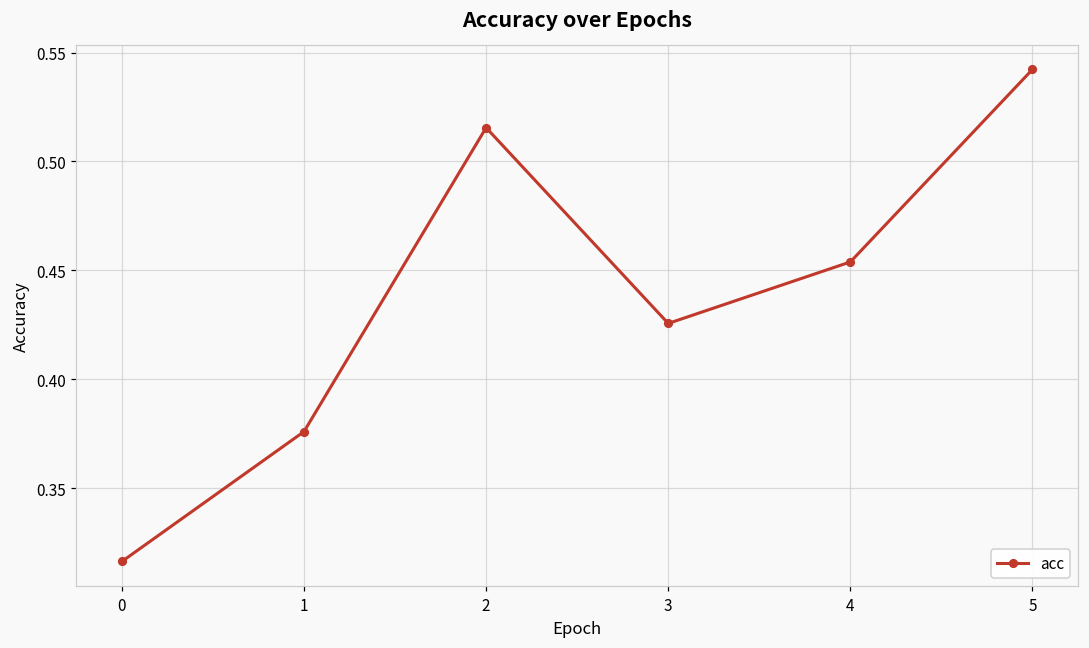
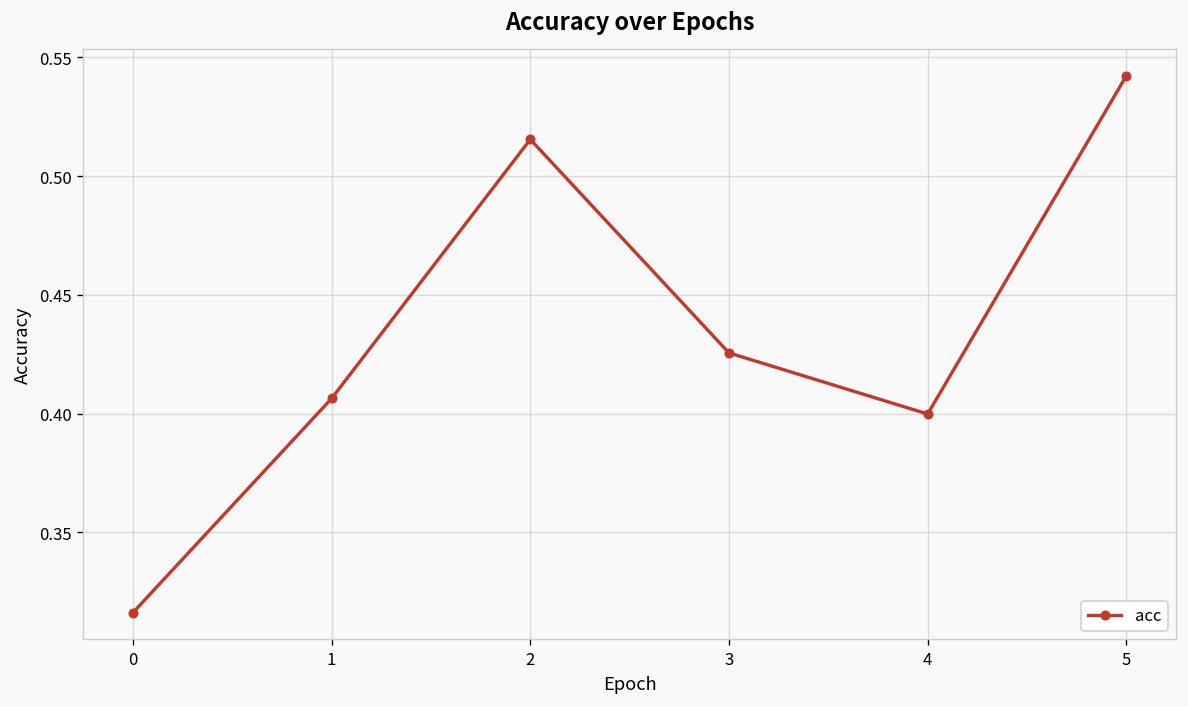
1: 0.376 -> 0.406
4: 0.454 -> 0.400
